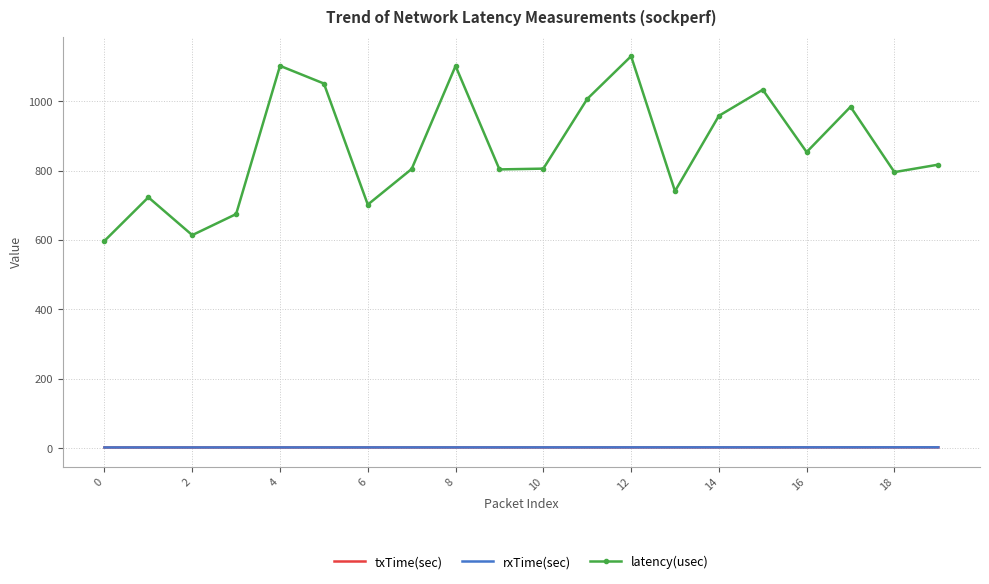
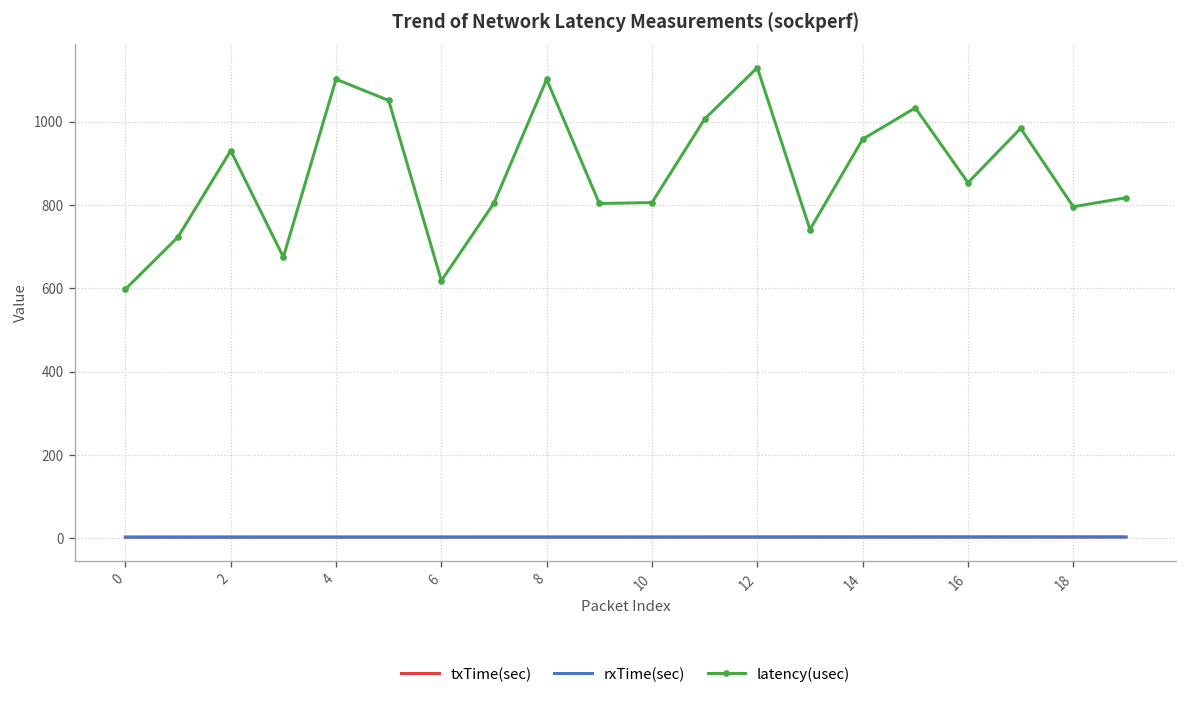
latency(usec), 2: 610 -> 930
latency(usec), 6: 700 -> 620
